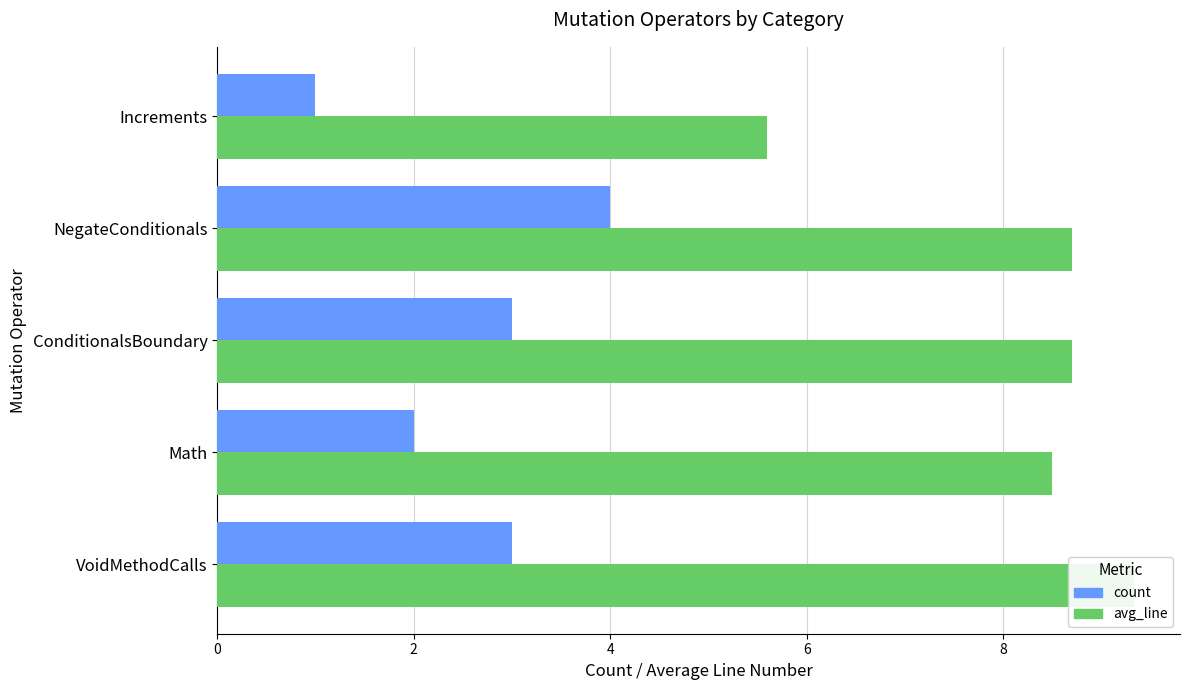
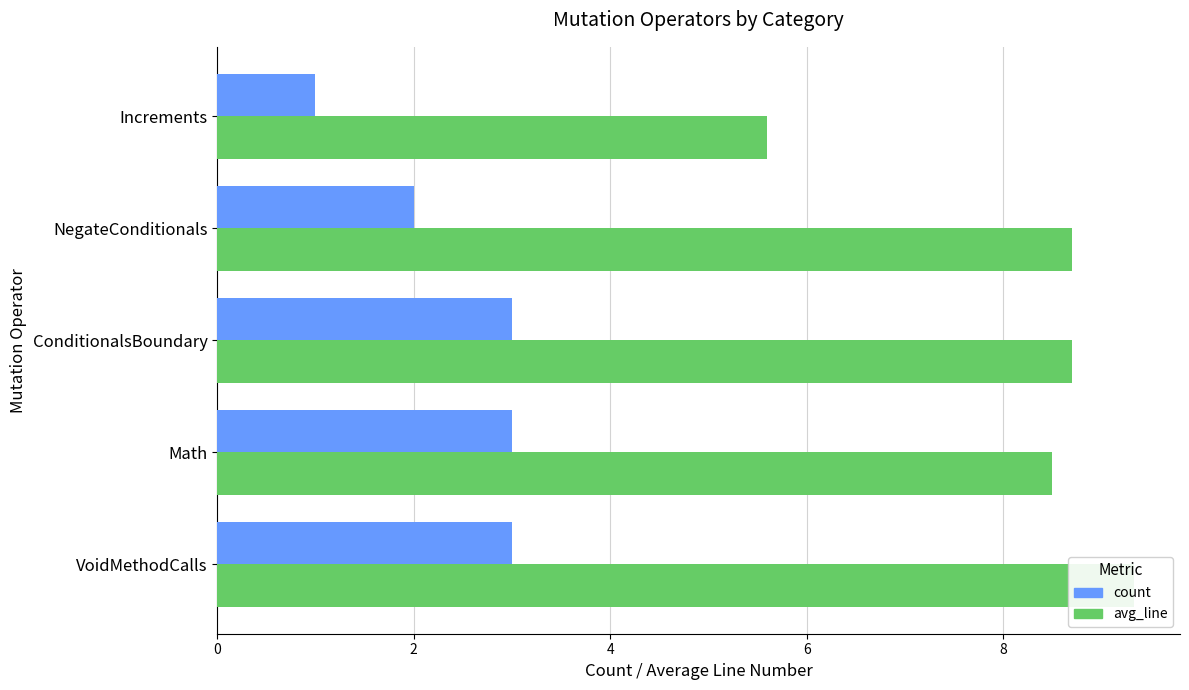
count, NegateConditionals: 4 -> 2
count, Math: 2 -> 3
